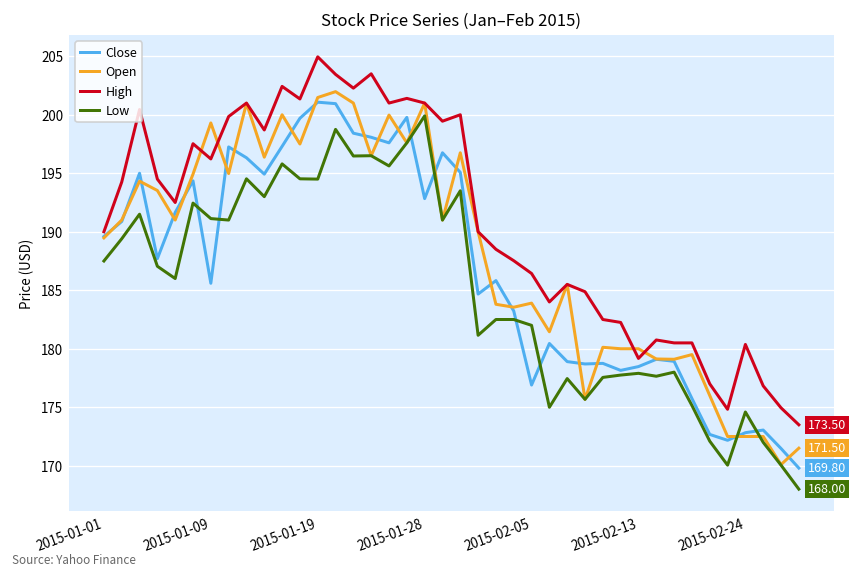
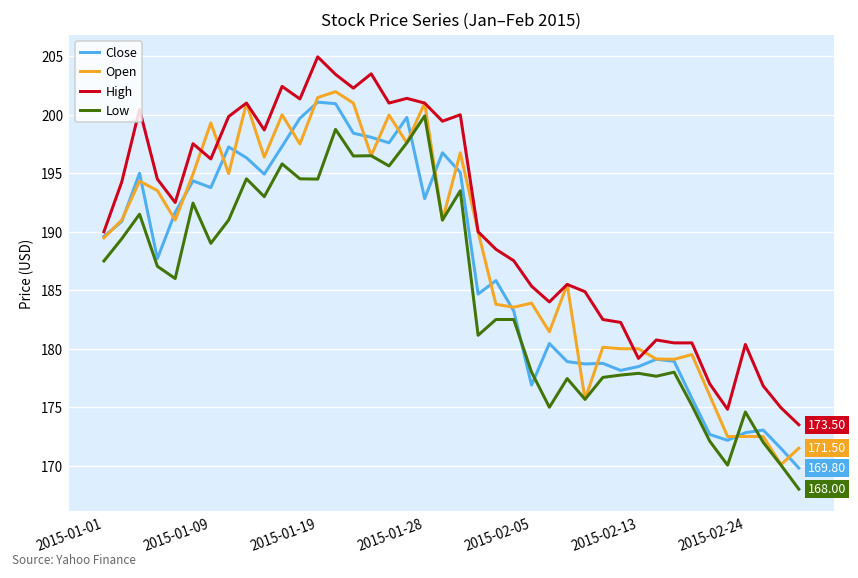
Close, 2015-01-09: 186 -> 194
Low, 2015-01-09: 191 -> 189
High, 2015-02-05: 186 -> 185
Low, 2015-02-05: 182 -> 178
